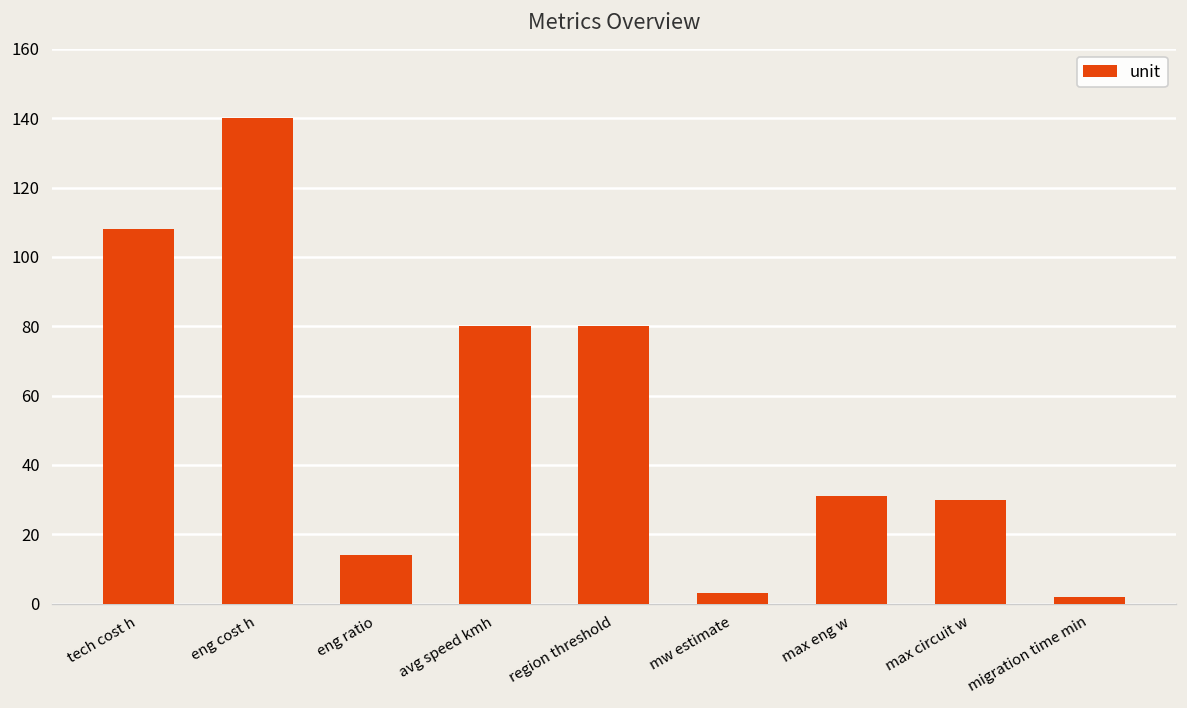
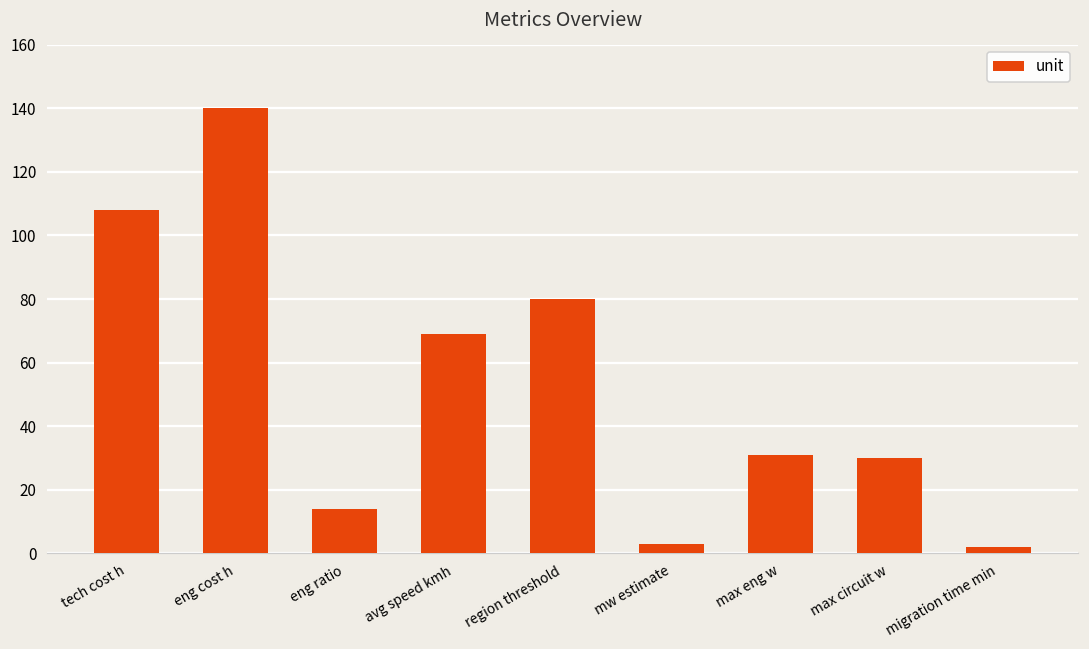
avg speed kmh: 80 -> 69
